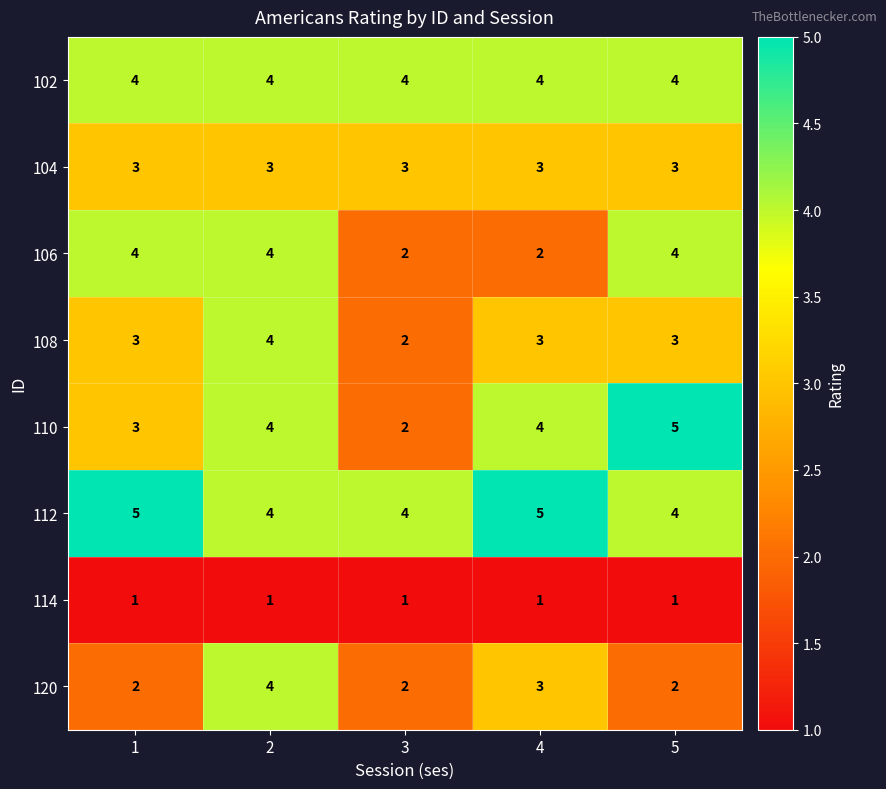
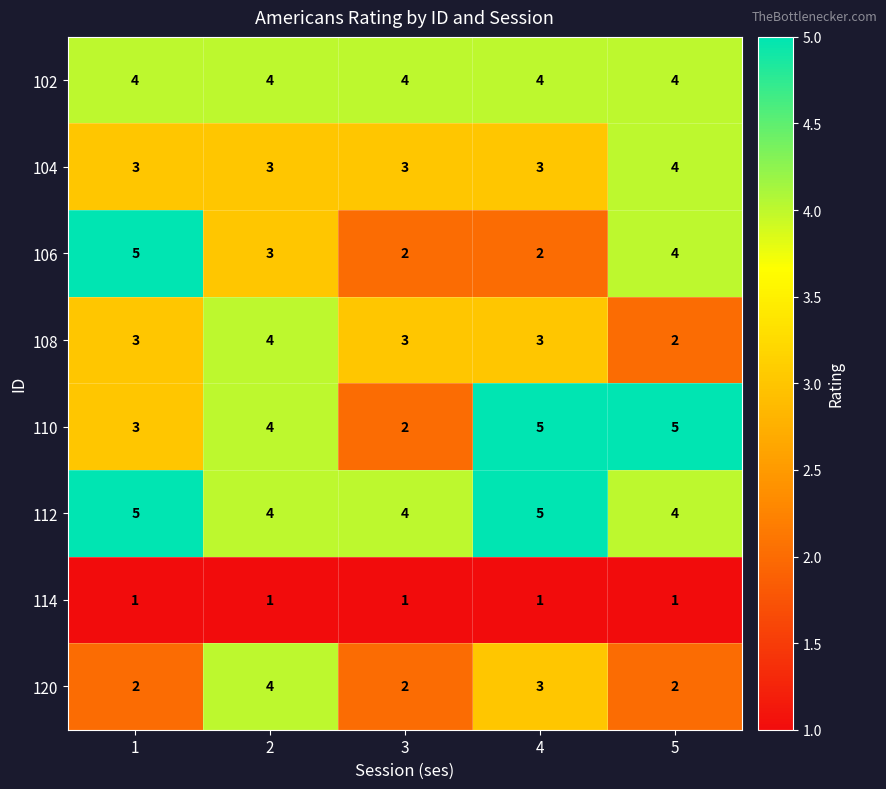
104, 5: 3 -> 4
106, 1: 4 -> 5
106, 2: 4 -> 3
108, 3: 2 -> 3
108, 5: 3 -> 2
110, 4: 4 -> 5
